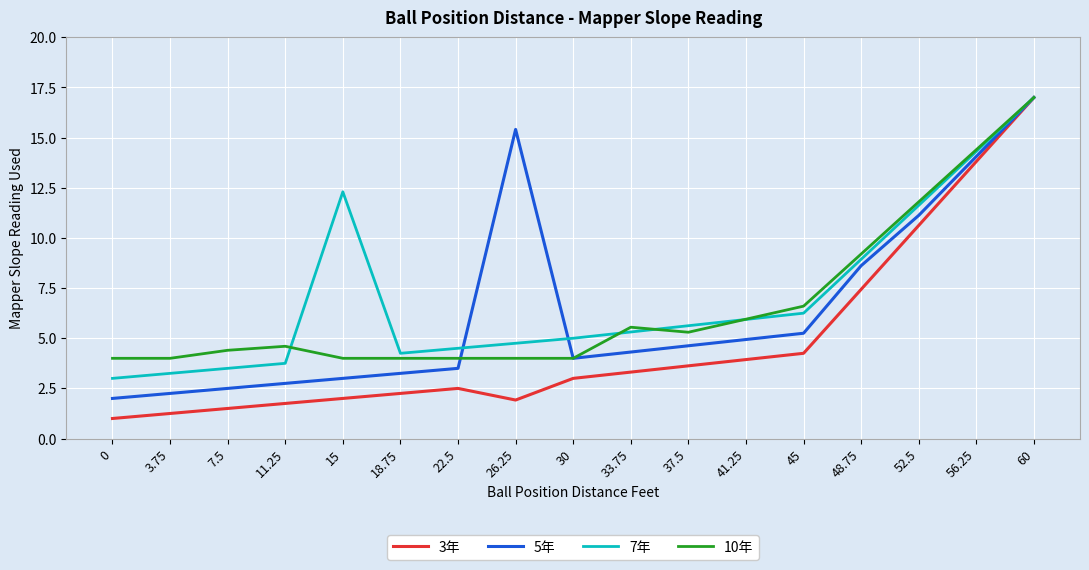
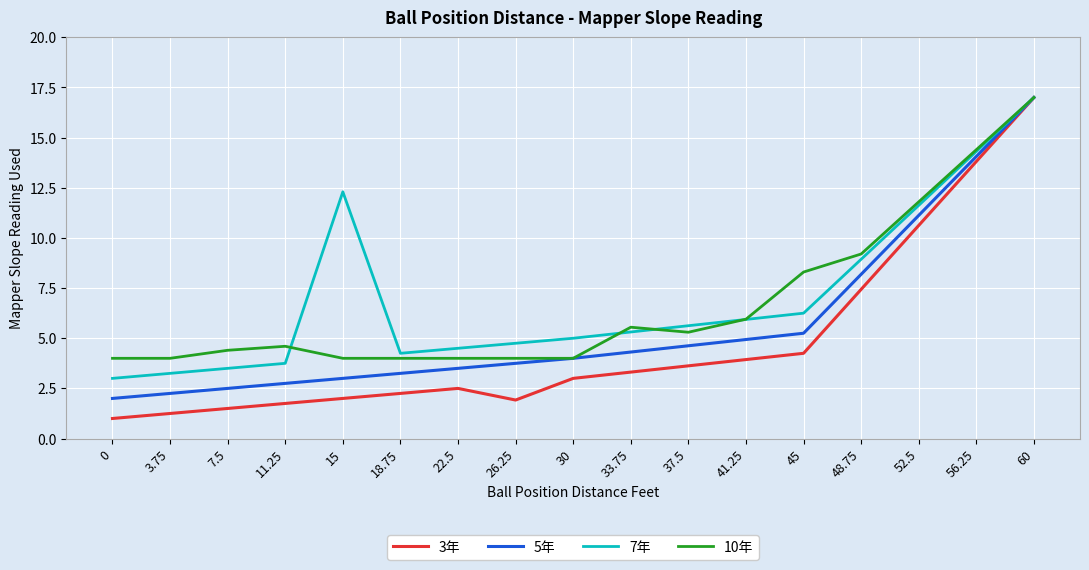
5年, 26.25: 15.4 -> 3.8
10年, 45: 6.6 -> 8.3
5年, 48.75: 8.6 -> 8.2
